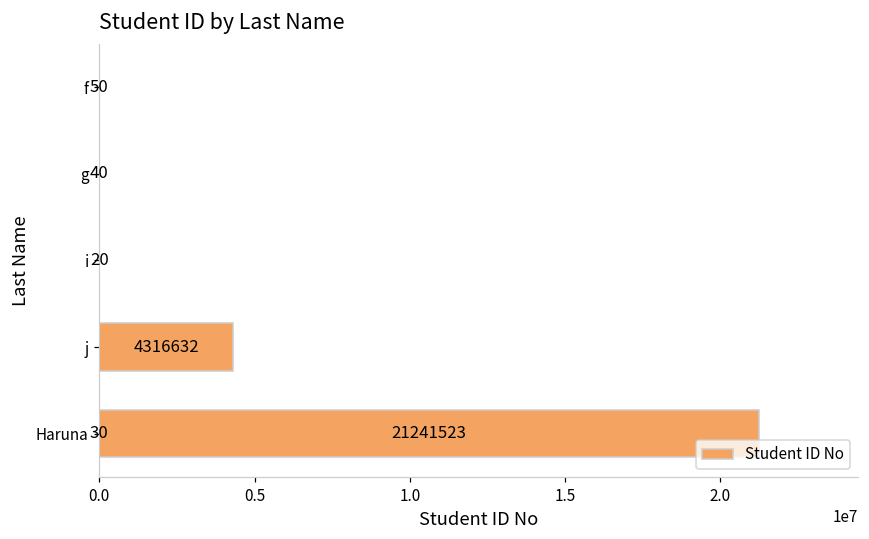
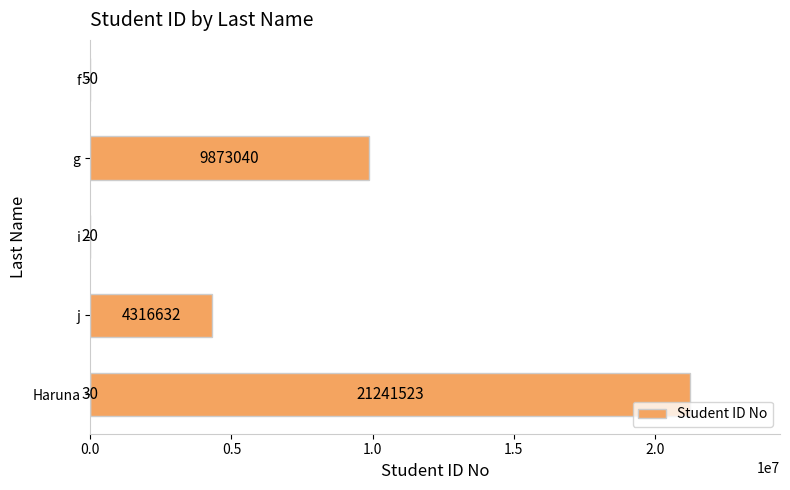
g: 40 -> 9873040
